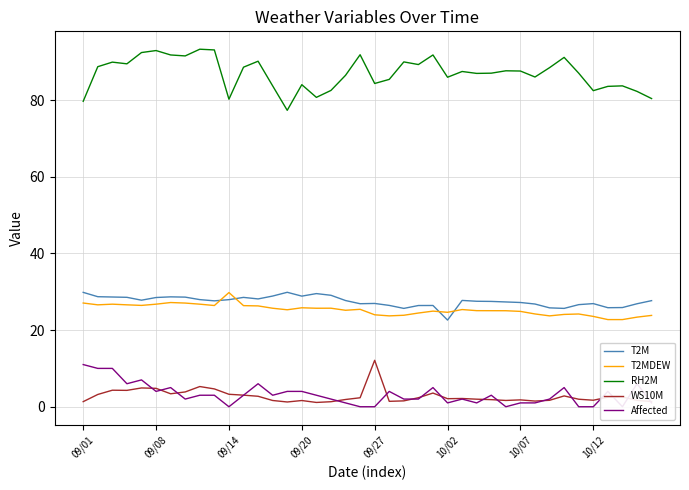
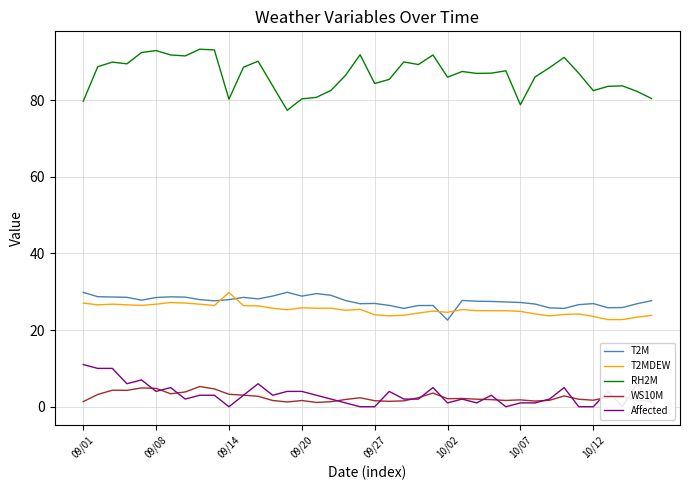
RH2M, 09/20: 84 -> 80
WS10M, 09/27: 12 -> 2
RH2M, 10/07: 88 -> 79
